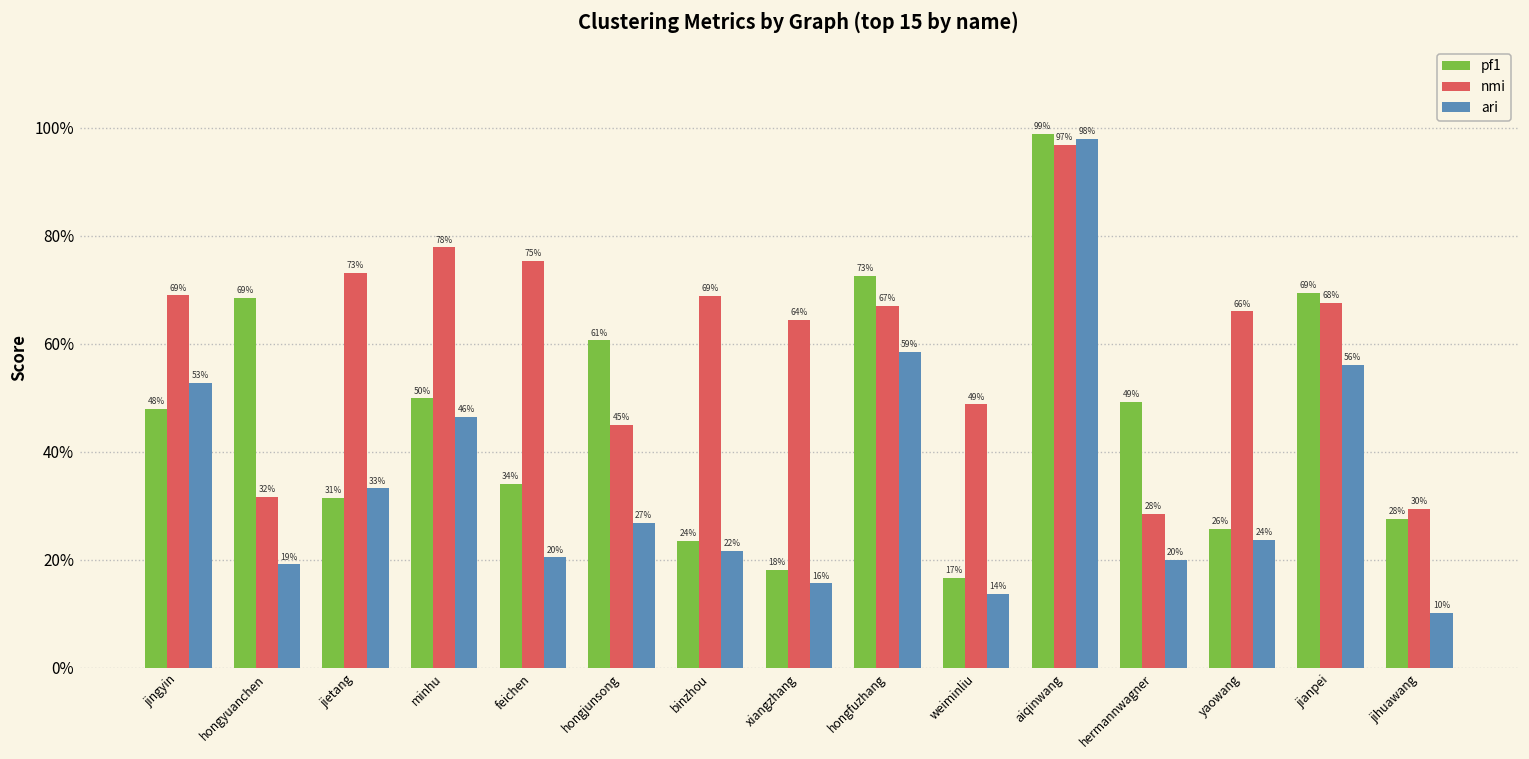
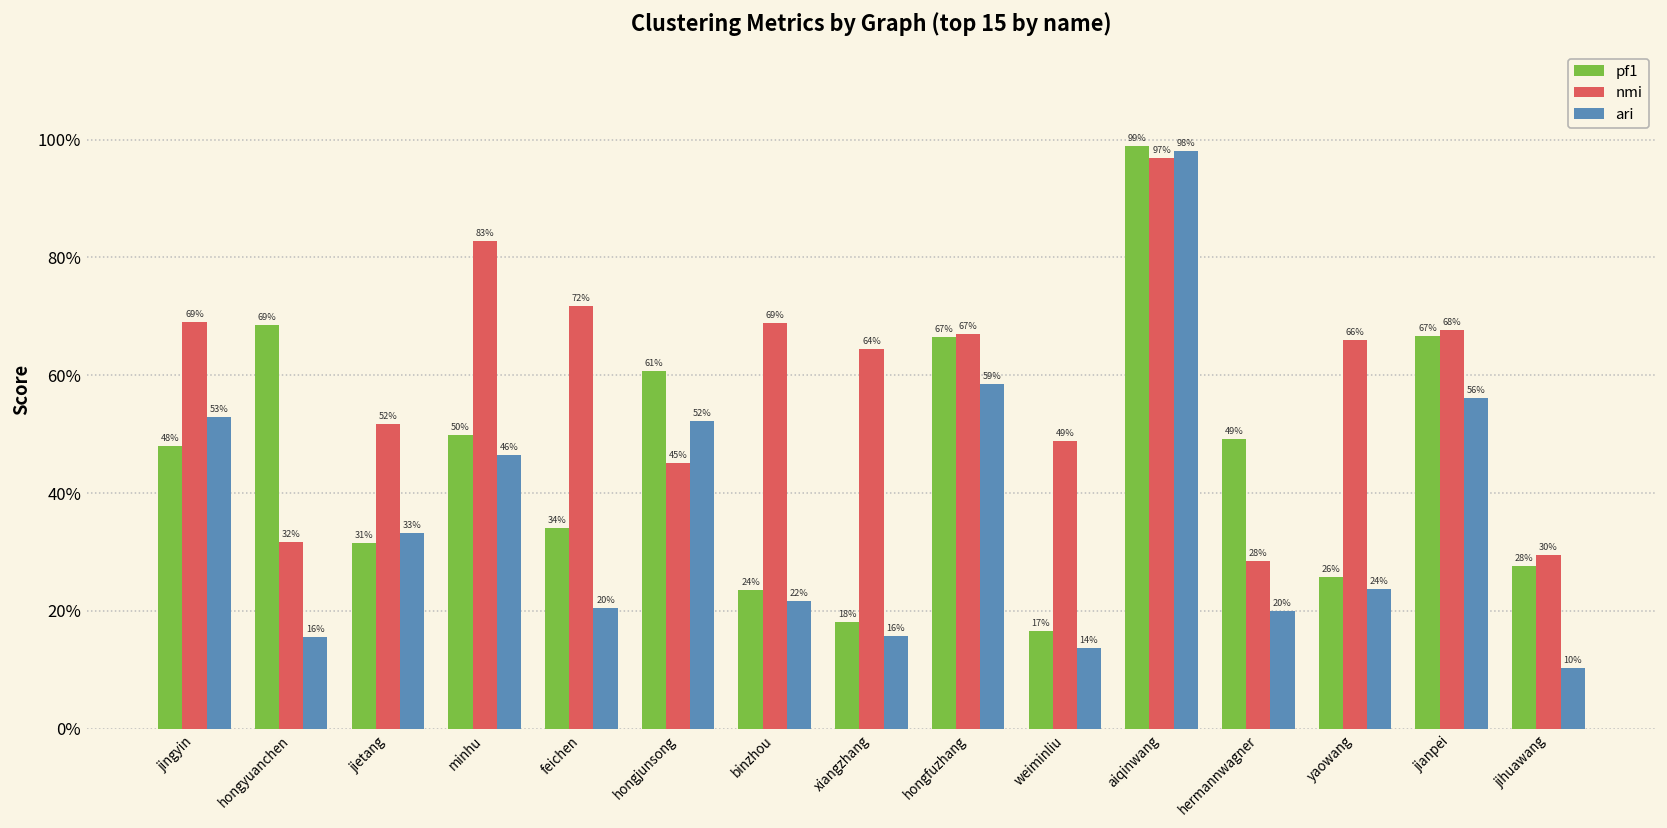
ari, hongyuanchen: 19% -> 16%
nmi, jietang: 73% -> 52%
nmi, minhu: 78% -> 83%
nmi, feichen: 75% -> 72%
ari, hongjunsong: 27% -> 52%
pf1, hongfuzhang: 73% -> 67%
pf1, jianpei: 69% -> 67%
